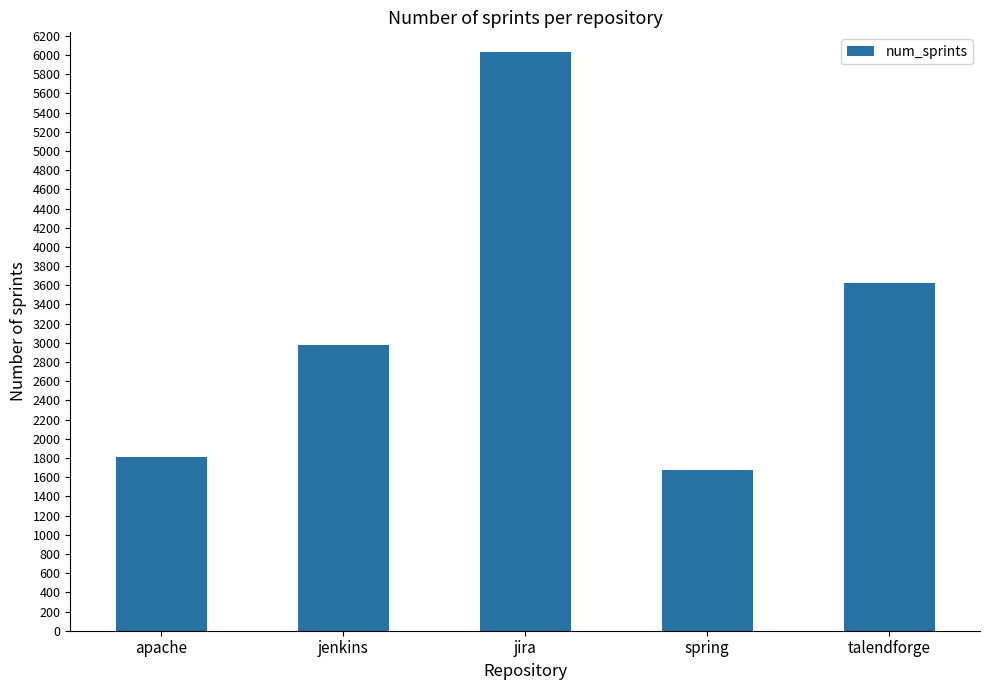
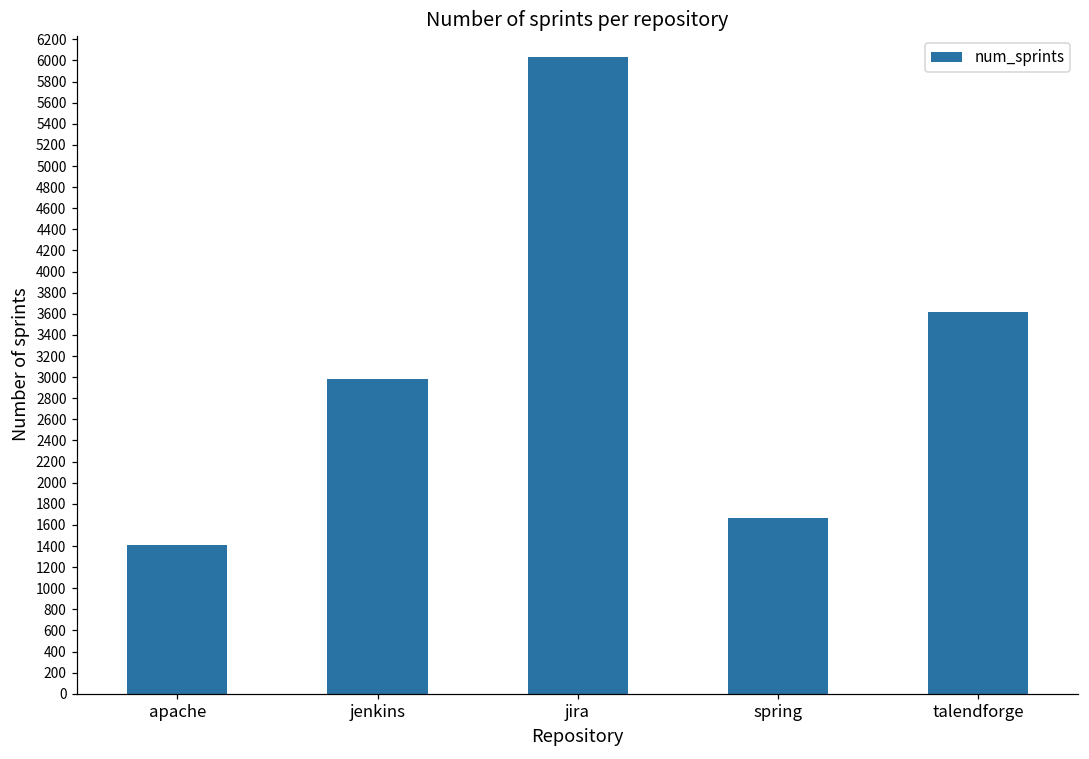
apache: 1800 -> 1400
